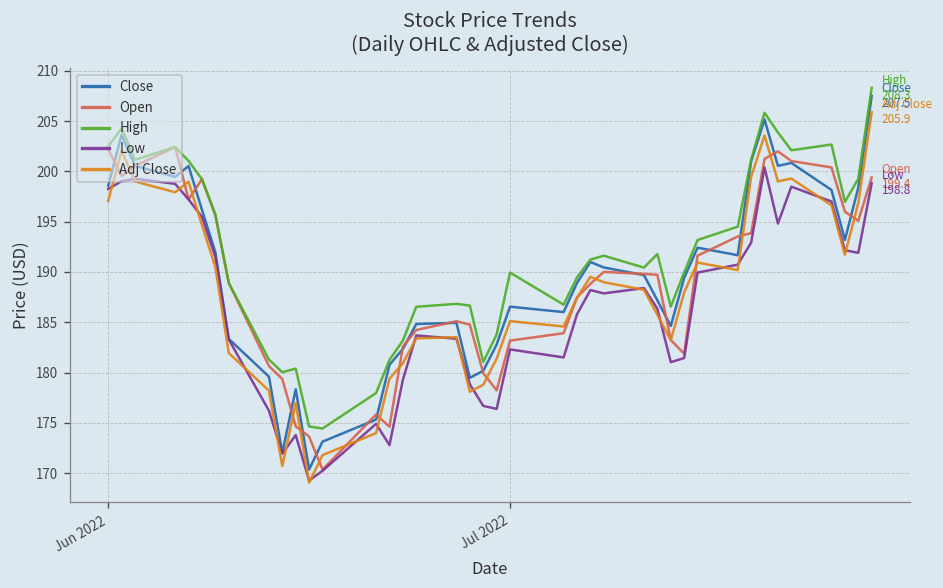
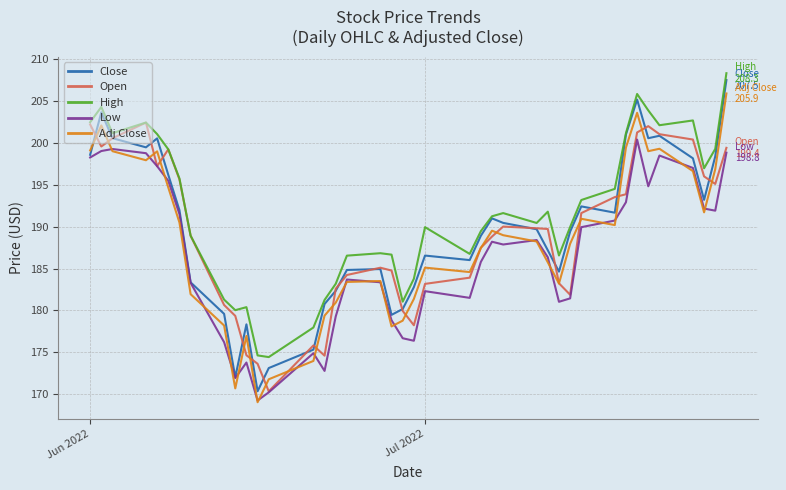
Adj Close, Jun 2022: 197 -> 199
